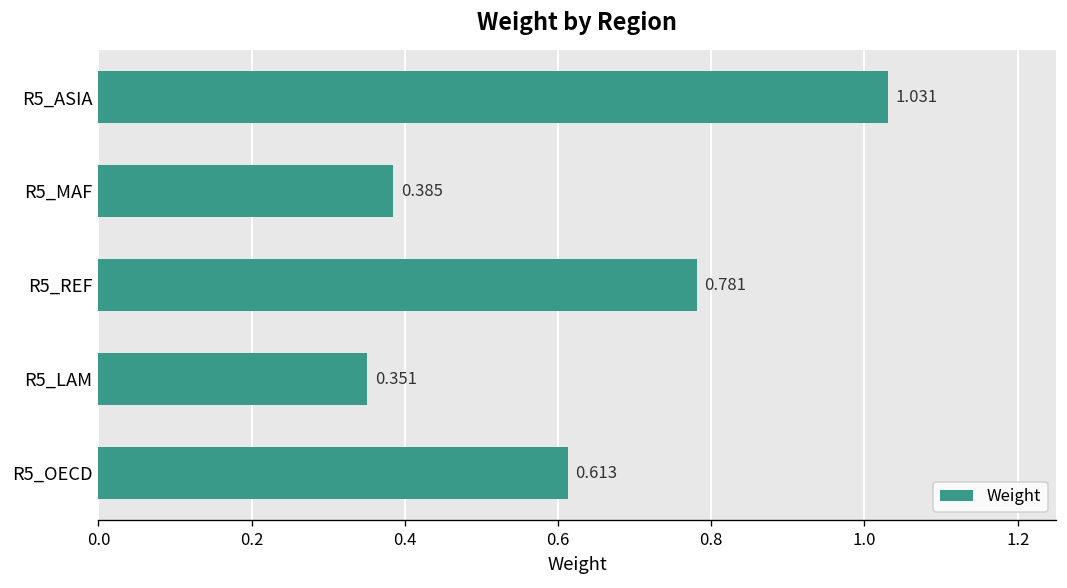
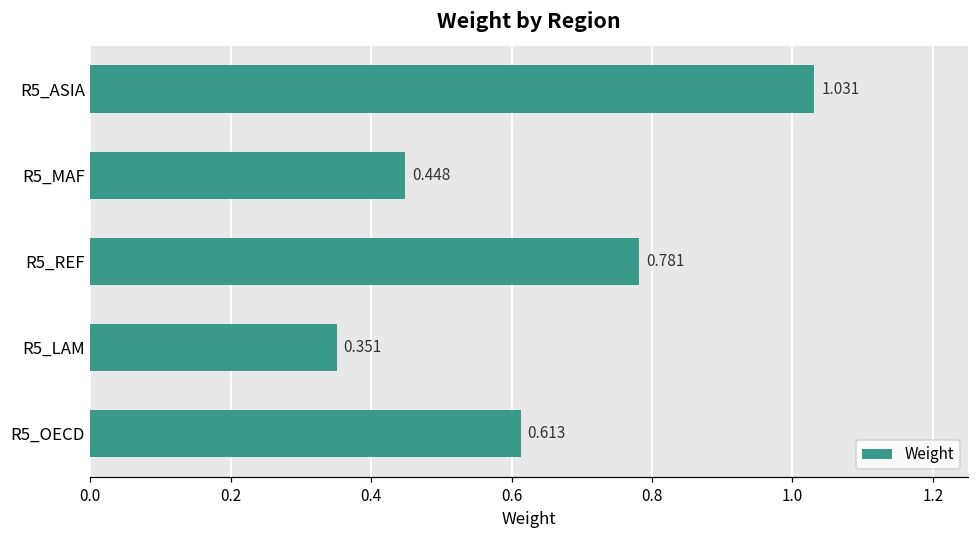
R5_MAF: 0.385 -> 0.448
